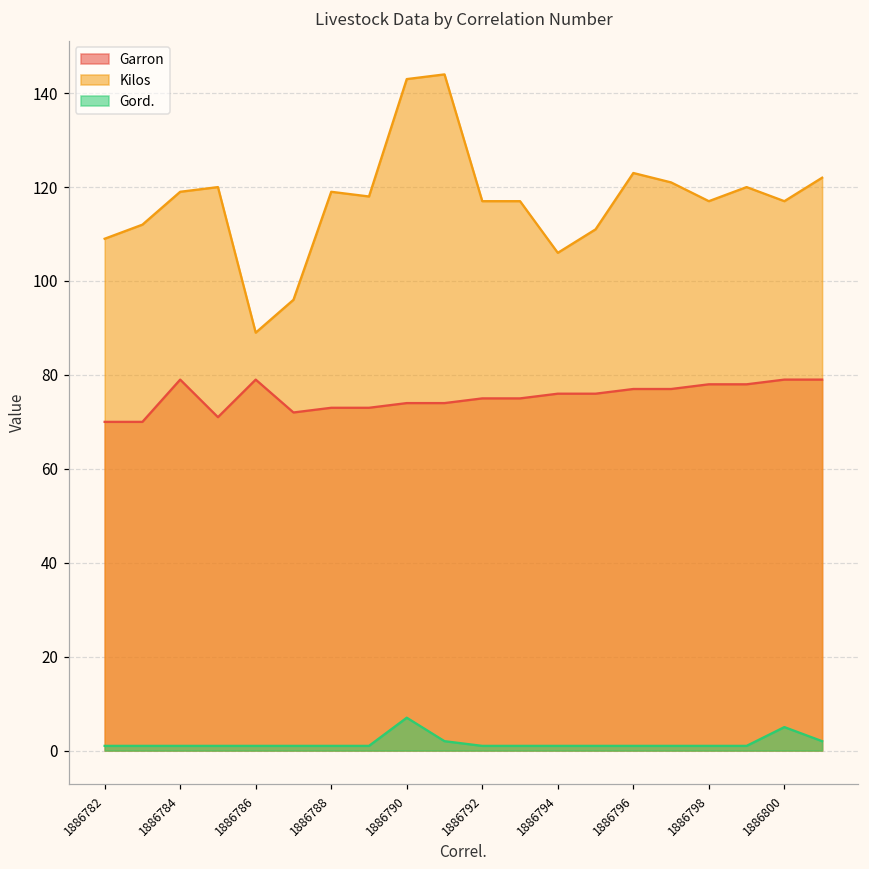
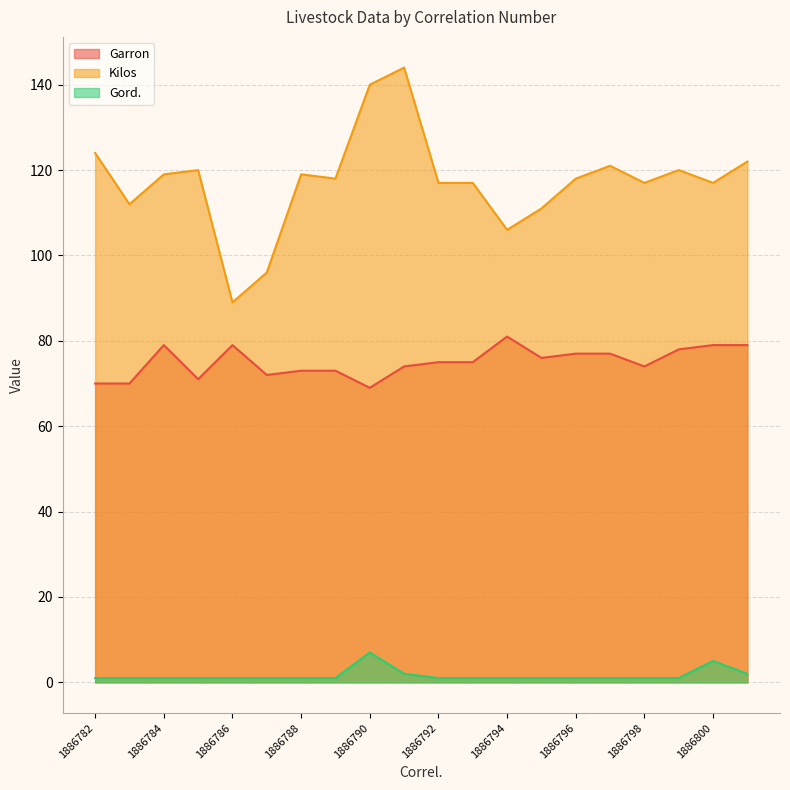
Kilos, 1886782: 109 -> 124
Garron, 1886790: 74 -> 69
Kilos, 1886790: 143 -> 140
Garron, 1886794: 76 -> 81
Kilos, 1886796: 123 -> 118
Garron, 1886798: 78 -> 74
